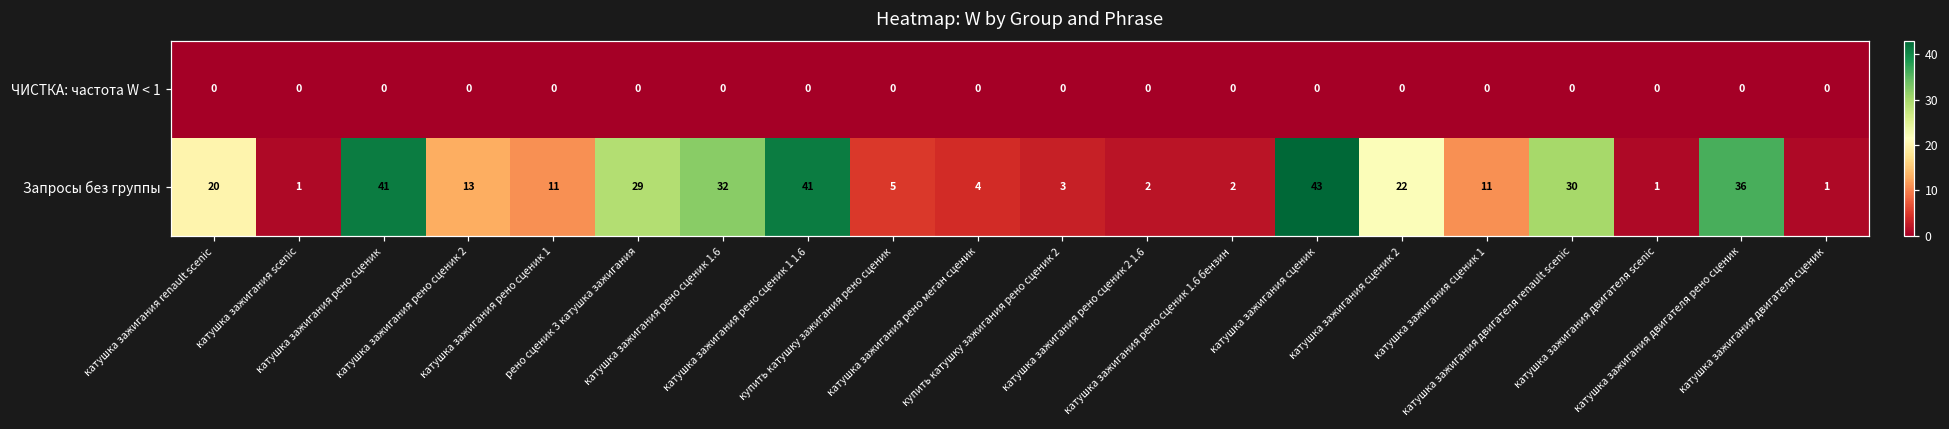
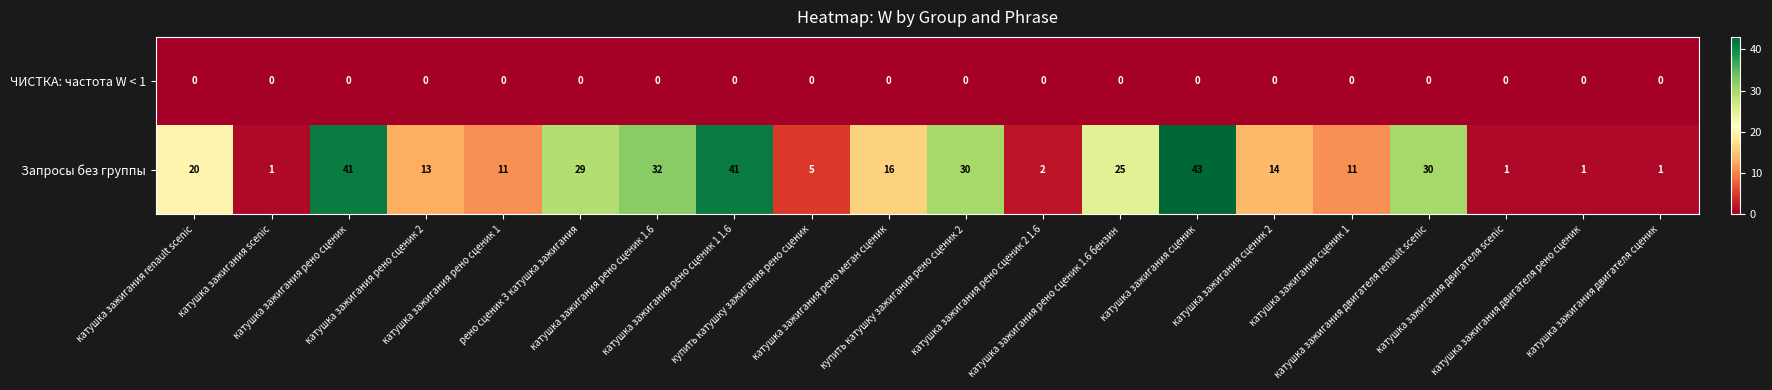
Запросы без группы, катушка зажигания рено меган сценик: 4 -> 16
Запросы без группы, купить катушку зажигания рено сценик 2: 3 -> 30
Запросы без группы, катушка зажигания рено сценик 1.6 бензин: 2 -> 25
Запросы без группы, катушка зажигания сценик 2: 22 -> 14
Запросы без группы, катушка зажигания двигателя рено сценик: 36 -> 1
